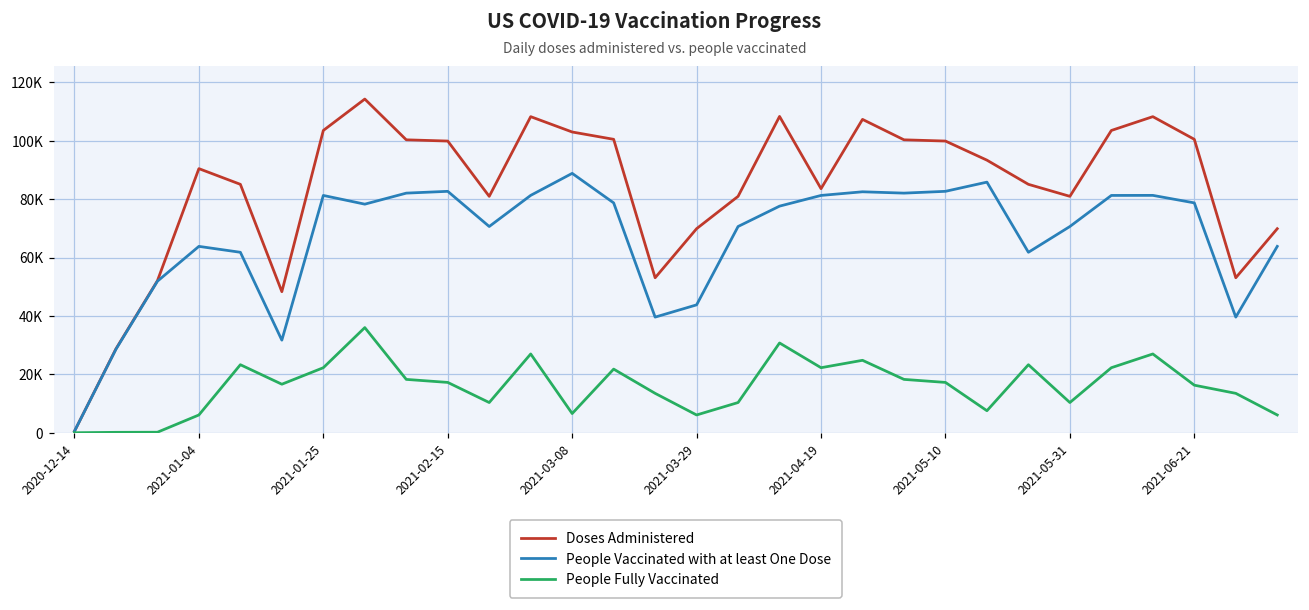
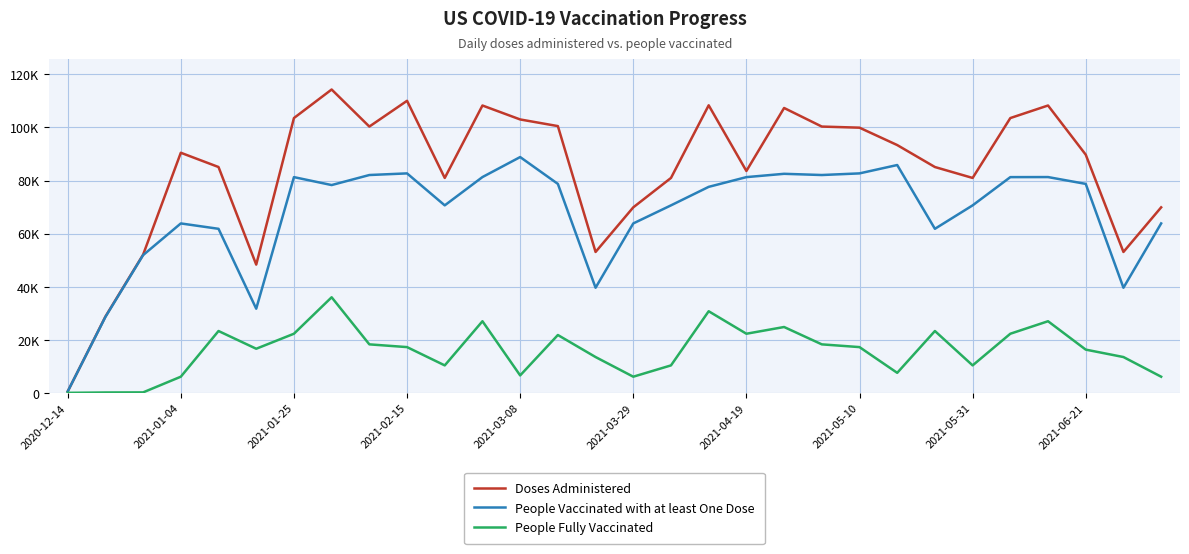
Doses Administered, 2021-02-15: 100000 -> 110000
People Vaccinated with at least One Dose, 2021-03-29: 44000 -> 64000
Doses Administered, 2021-06-21: 101000 -> 90000
